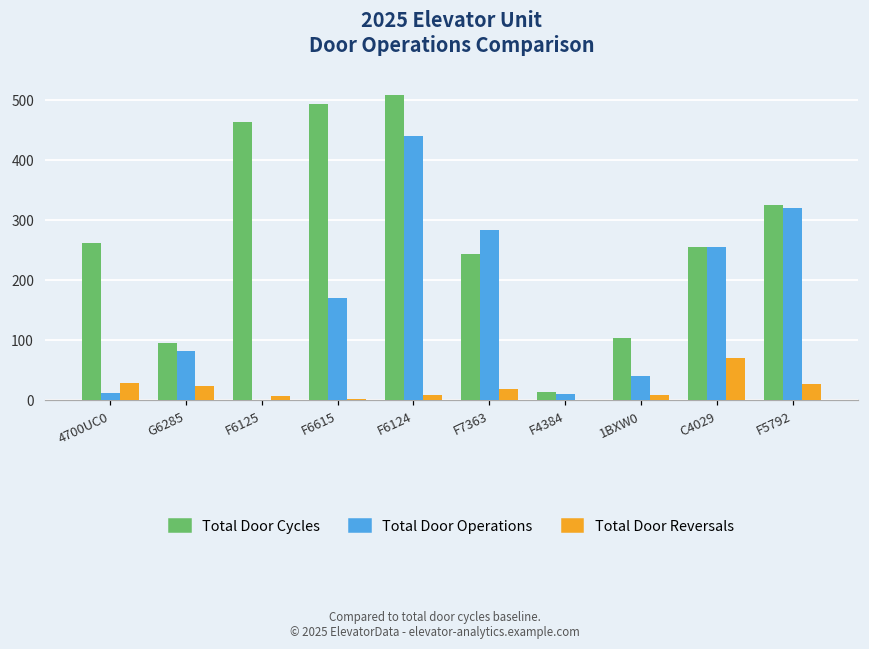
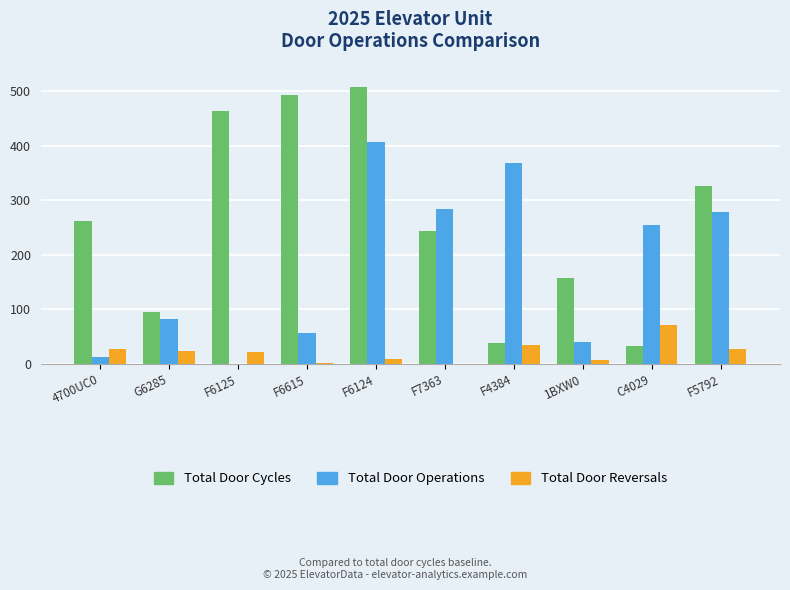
Total Door Reversals, F6125: 10 -> 20
Total Door Operations, F6615: 170 -> 60
Total Door Operations, F6124: 440 -> 410
Total Door Reversals, F7363: 20 -> 0
Total Door Cycles, F4384: 10 -> 40
Total Door Operations, F4384: 10 -> 370
Total Door Reversals, F4384: 0 -> 40
Total Door Cycles, 1BXW0: 100 -> 160
Total Door Cycles, C4029: 260 -> 30
Total Door Operations, F5792: 320 -> 280
